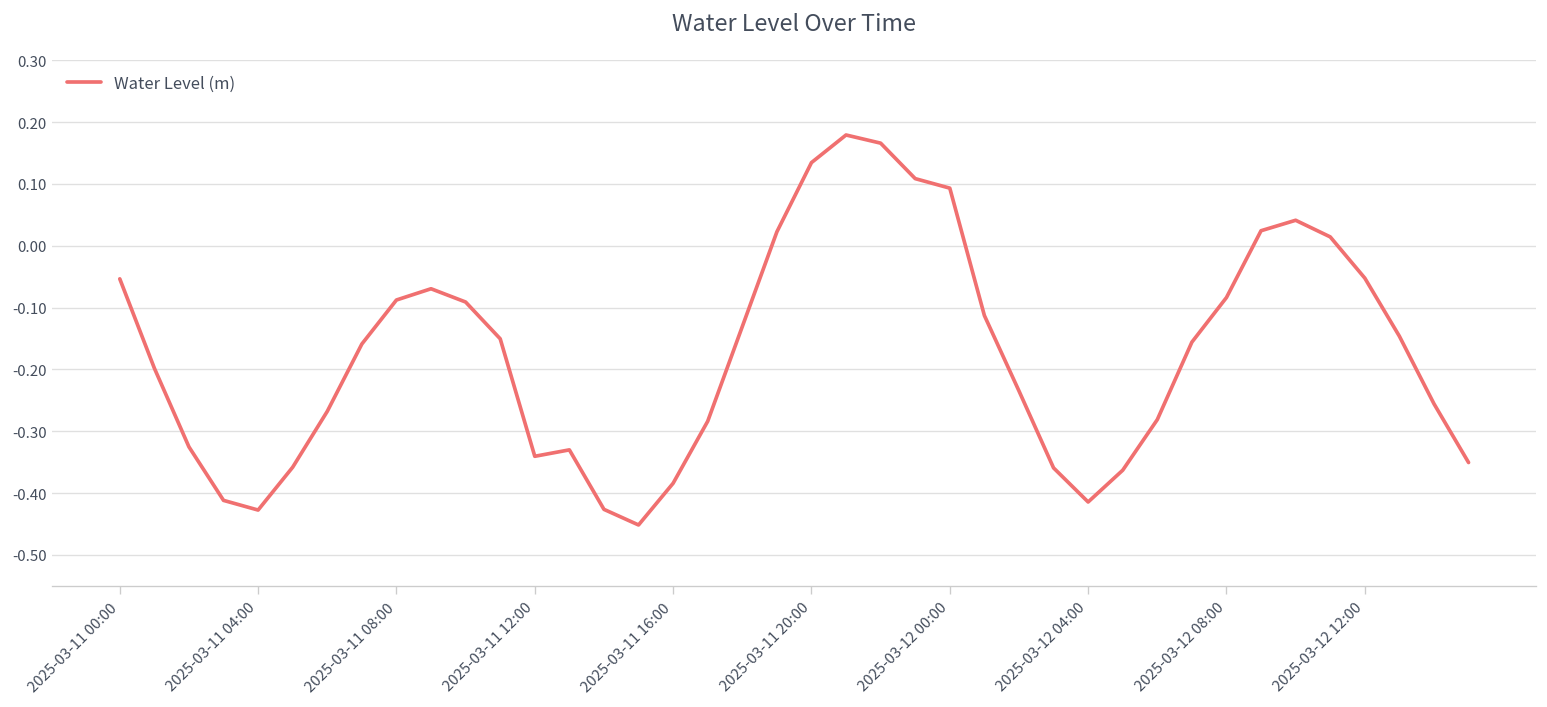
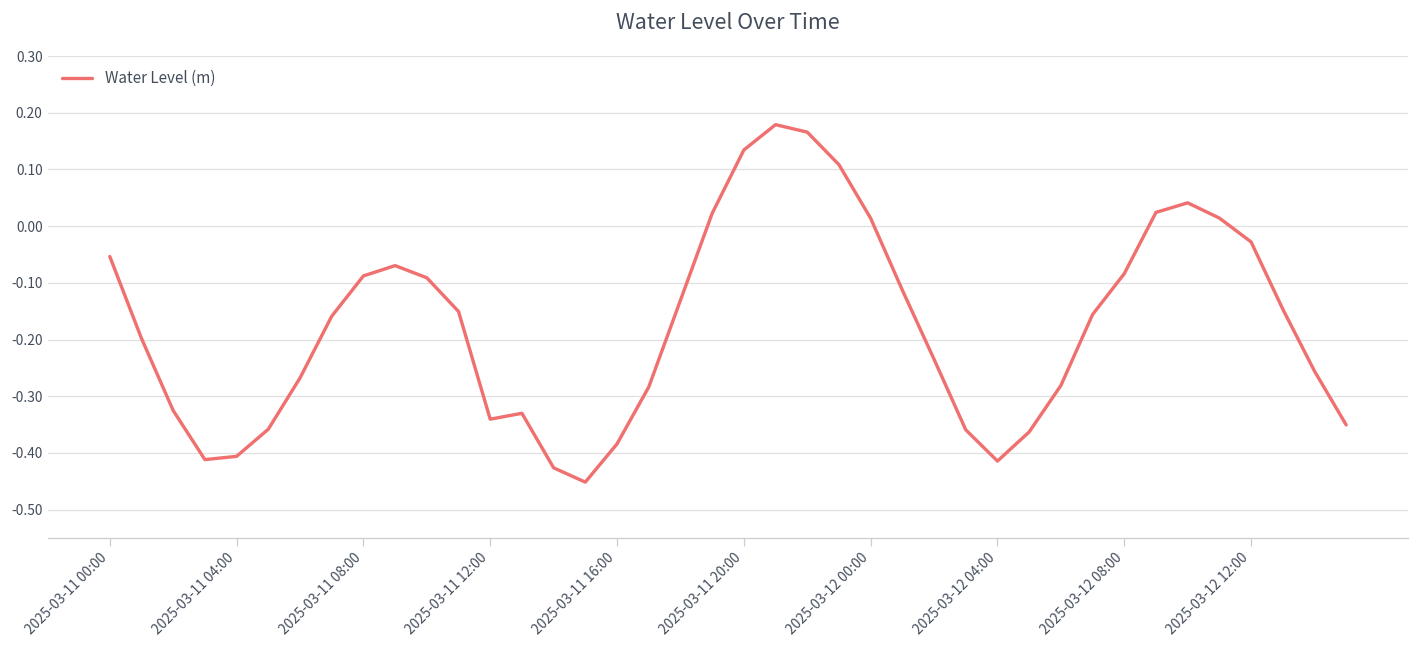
2025-03-11 04:00: -0.43 -> -0.41
2025-03-12 00:00: 0.09 -> 0.01
2025-03-12 12:00: -0.05 -> -0.03
